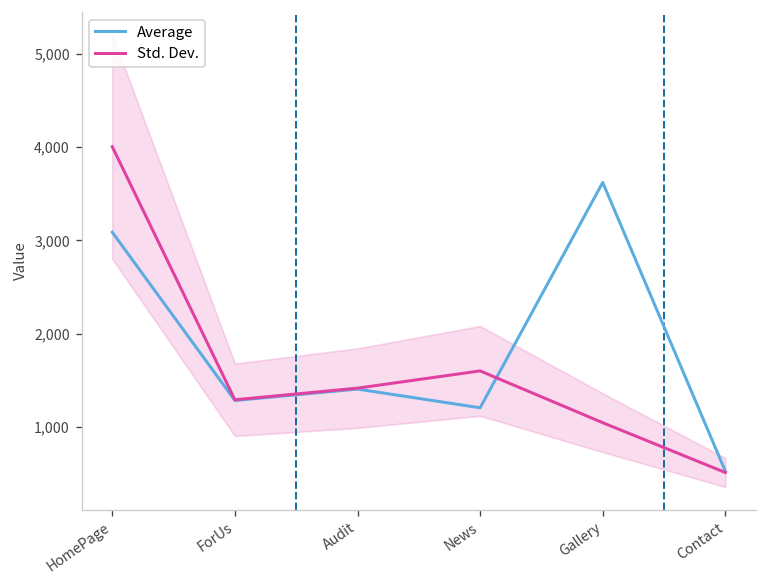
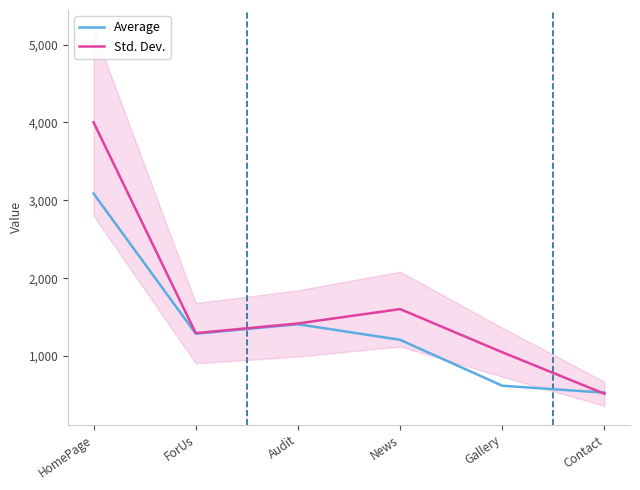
Average, Gallery: 3,600 -> 600
